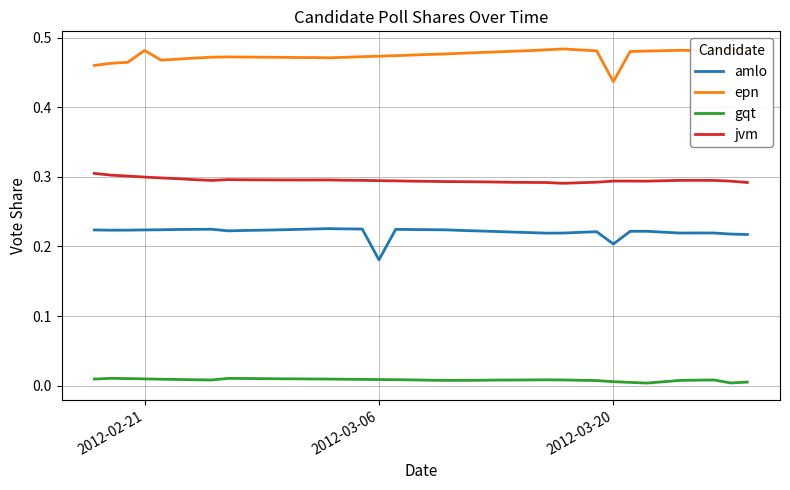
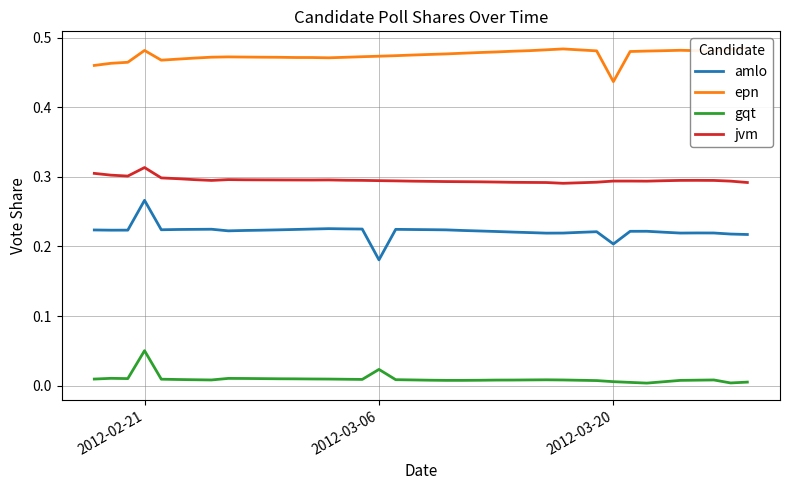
amlo, 2012-02-21: 0.22 -> 0.27
gqt, 2012-02-21: 0.01 -> 0.05
jvm, 2012-02-21: 0.30 -> 0.31
gqt, 2012-03-06: 0.01 -> 0.02
